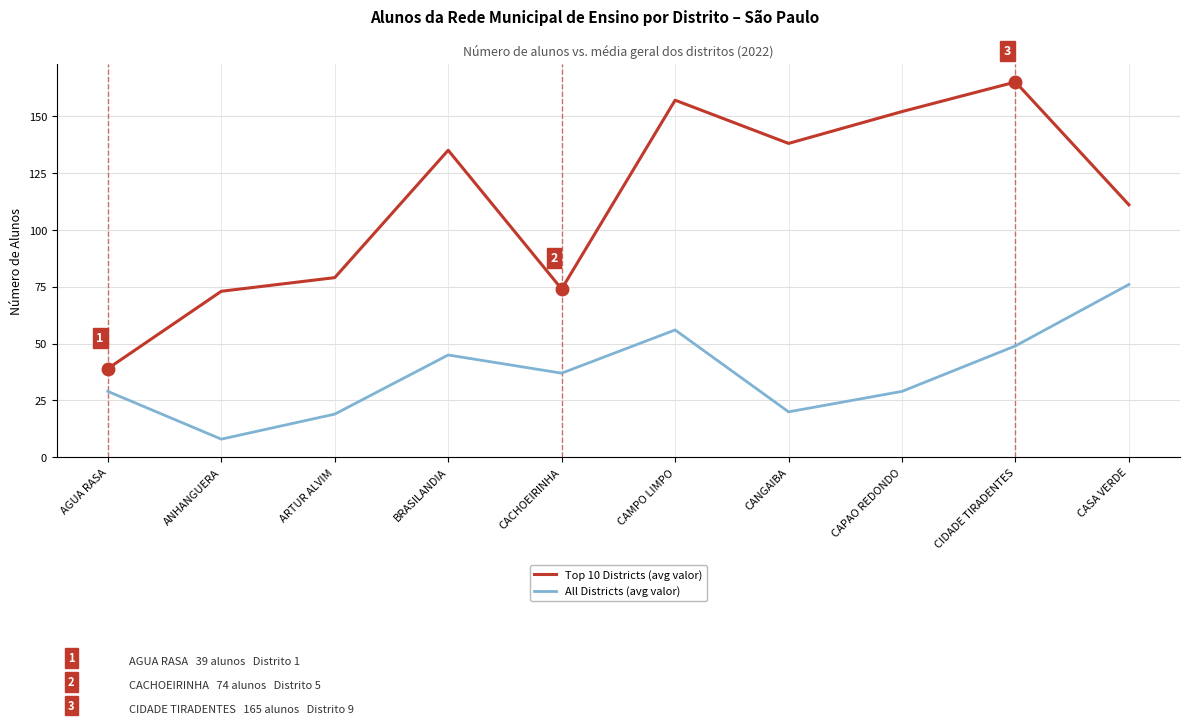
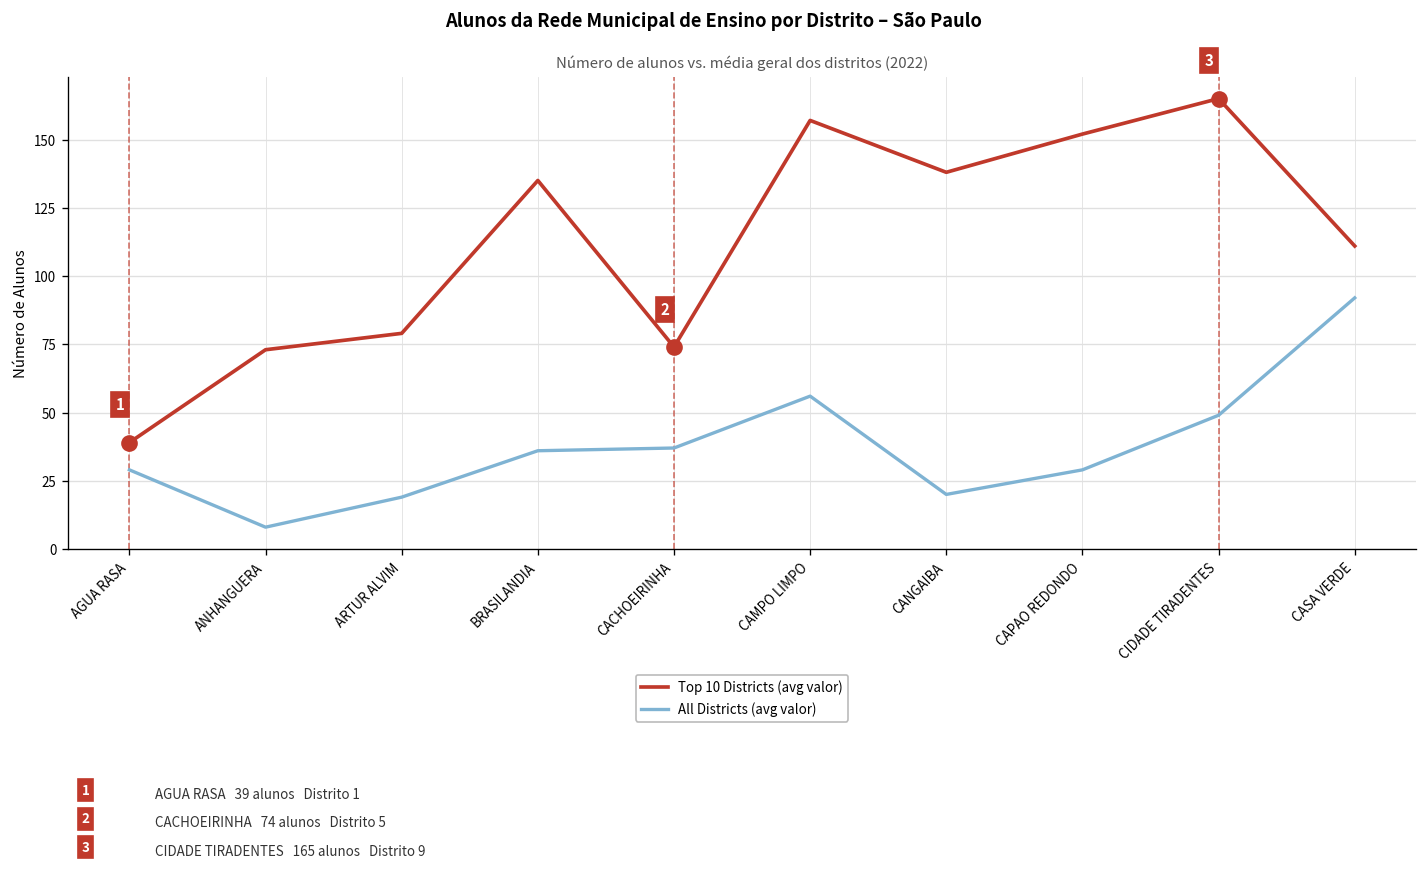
All Districts (avg valor), BRASILANDIA: 45 -> 36
All Districts (avg valor), CASA VERDE: 76 -> 92
